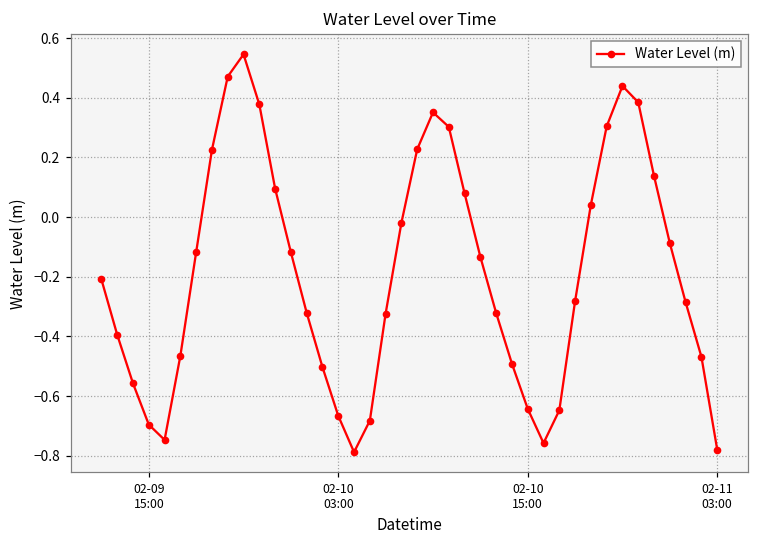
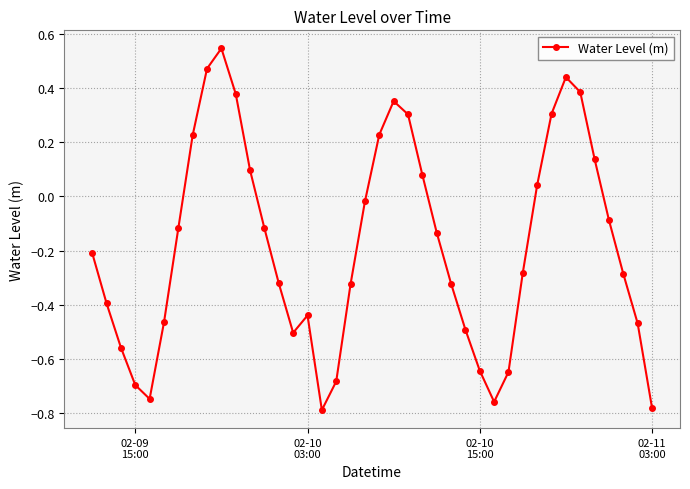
02-10 03:00: -0.67 -> -0.44
